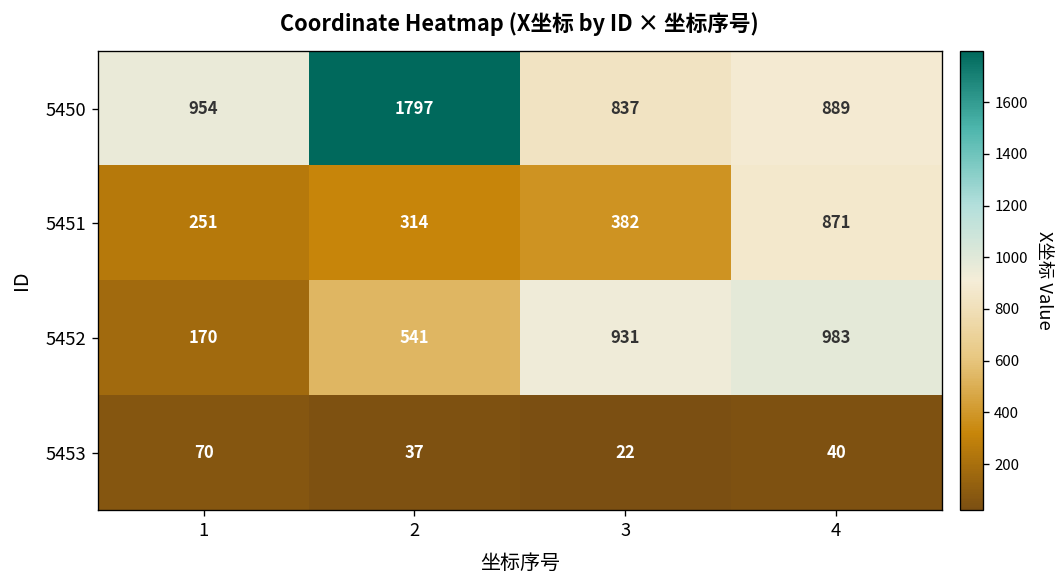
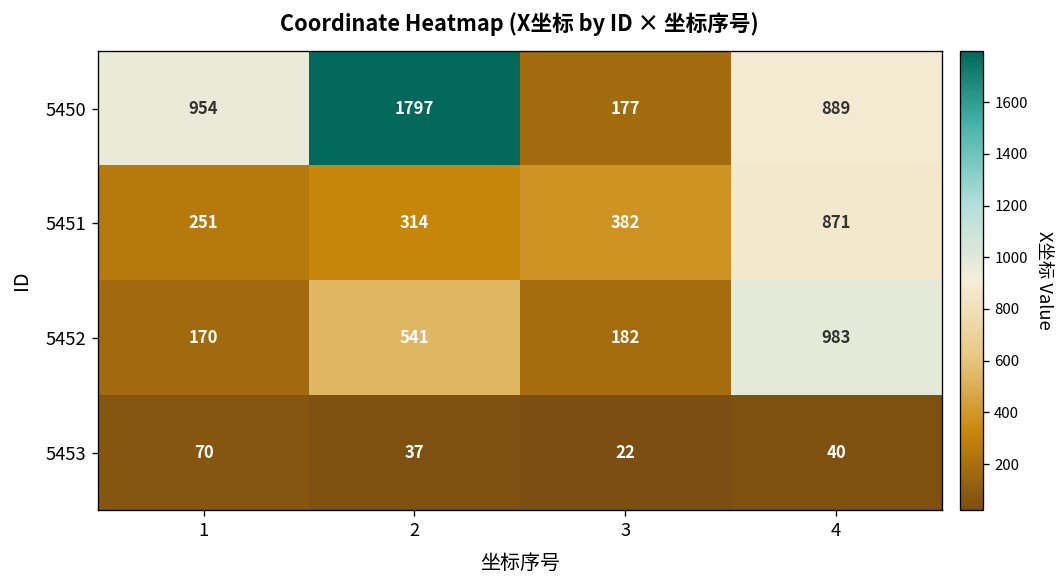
5450, 3: 837 -> 177
5452, 3: 931 -> 182
